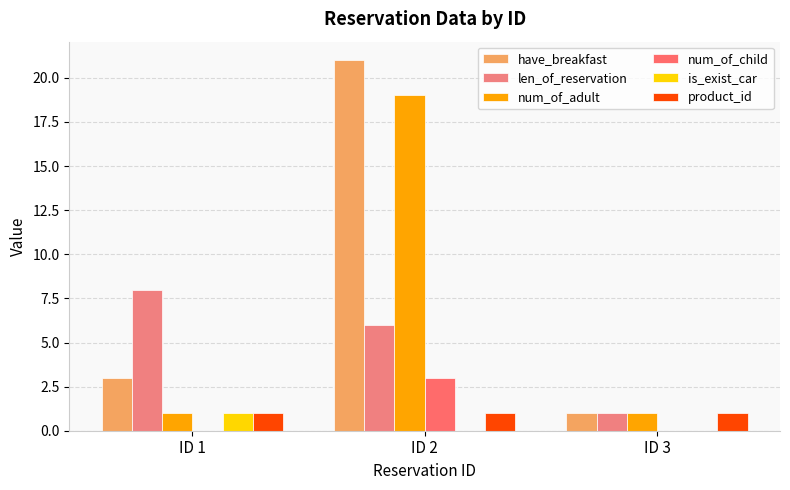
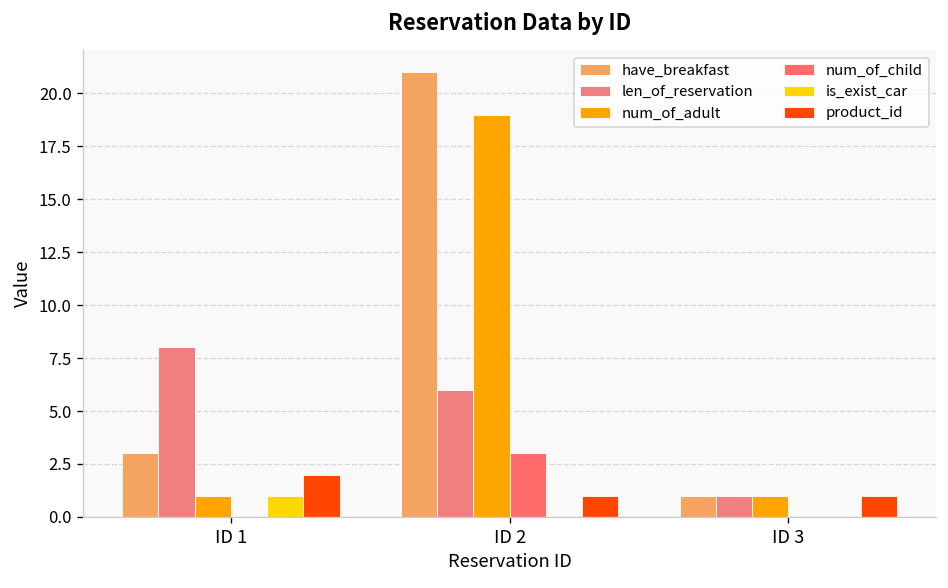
product_id, ID 1: 1 -> 2
